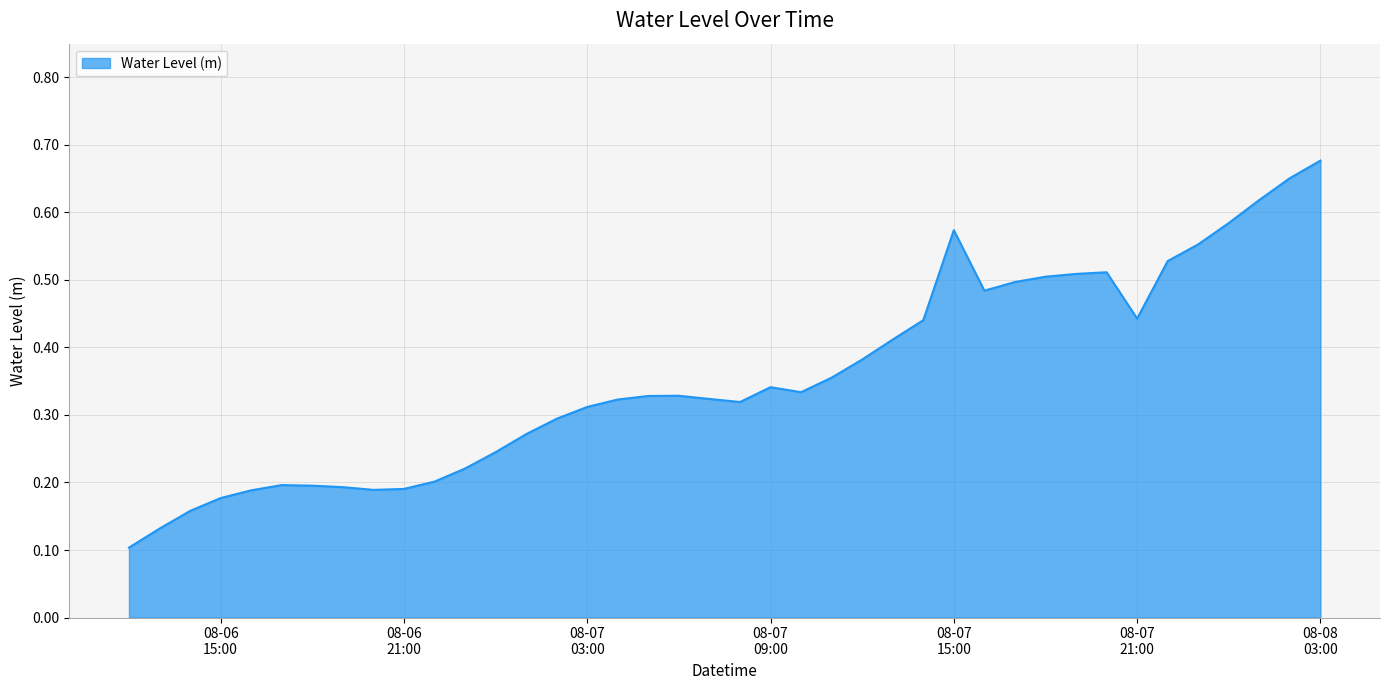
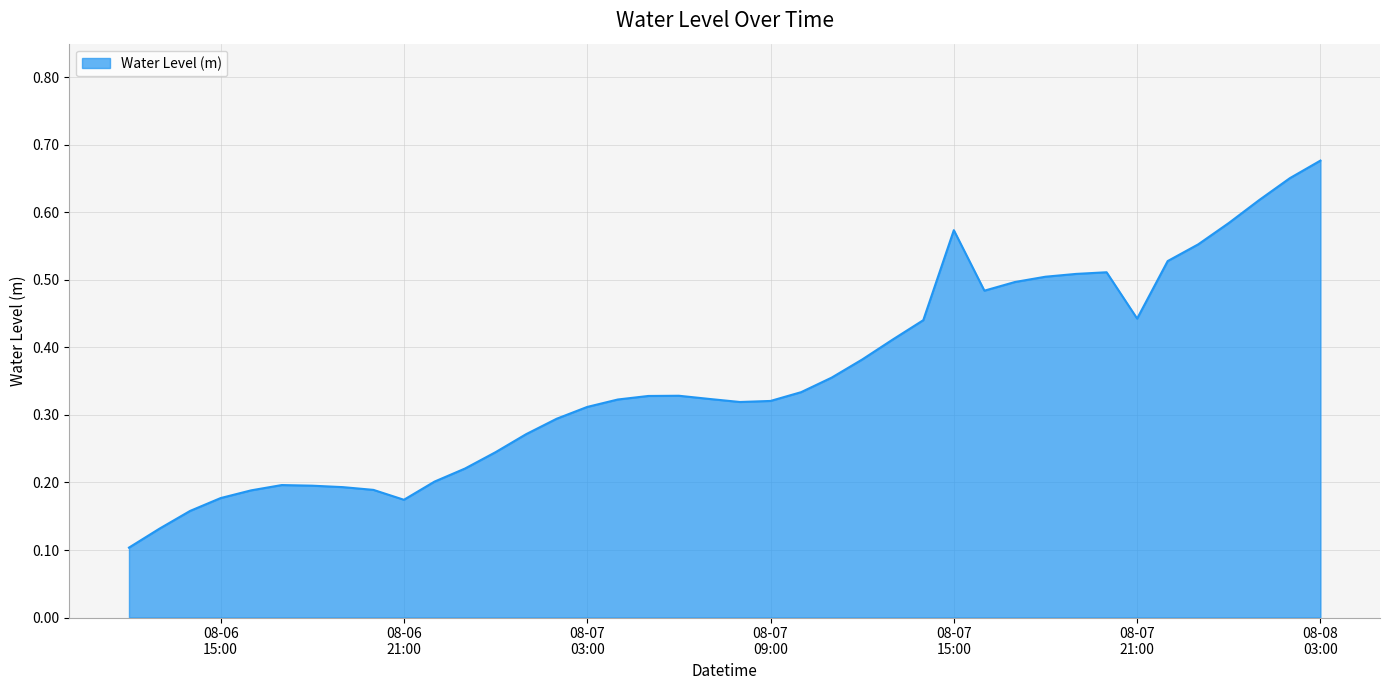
08-06 21:00: 0.19 -> 0.17
08-07 09:00: 0.34 -> 0.32
